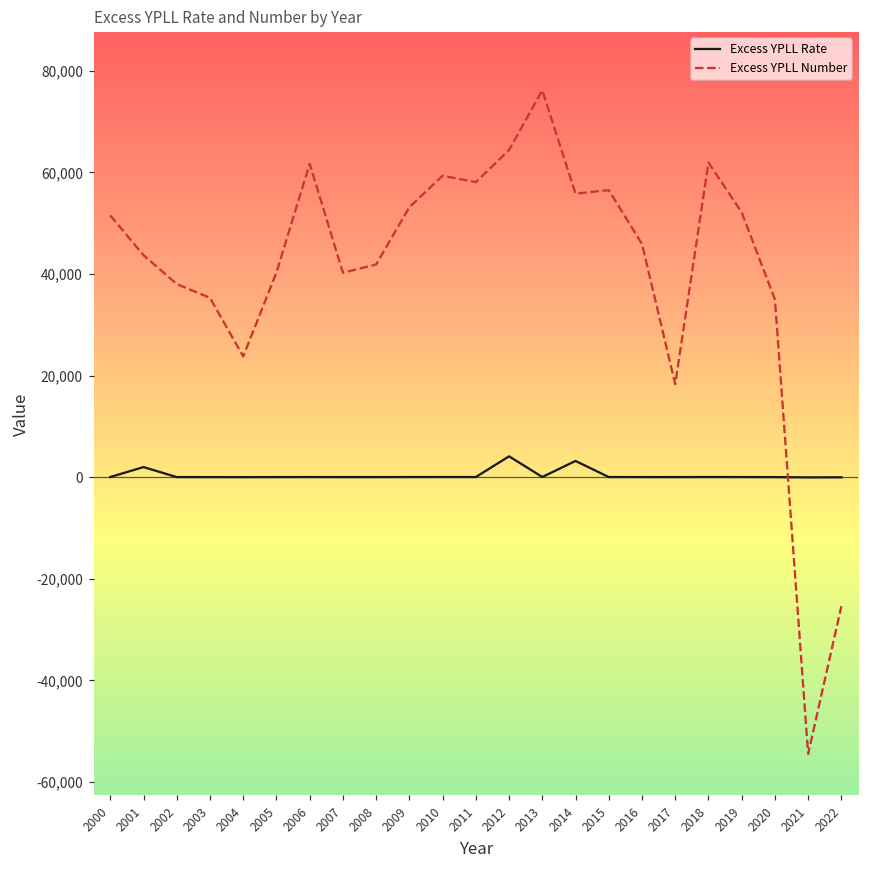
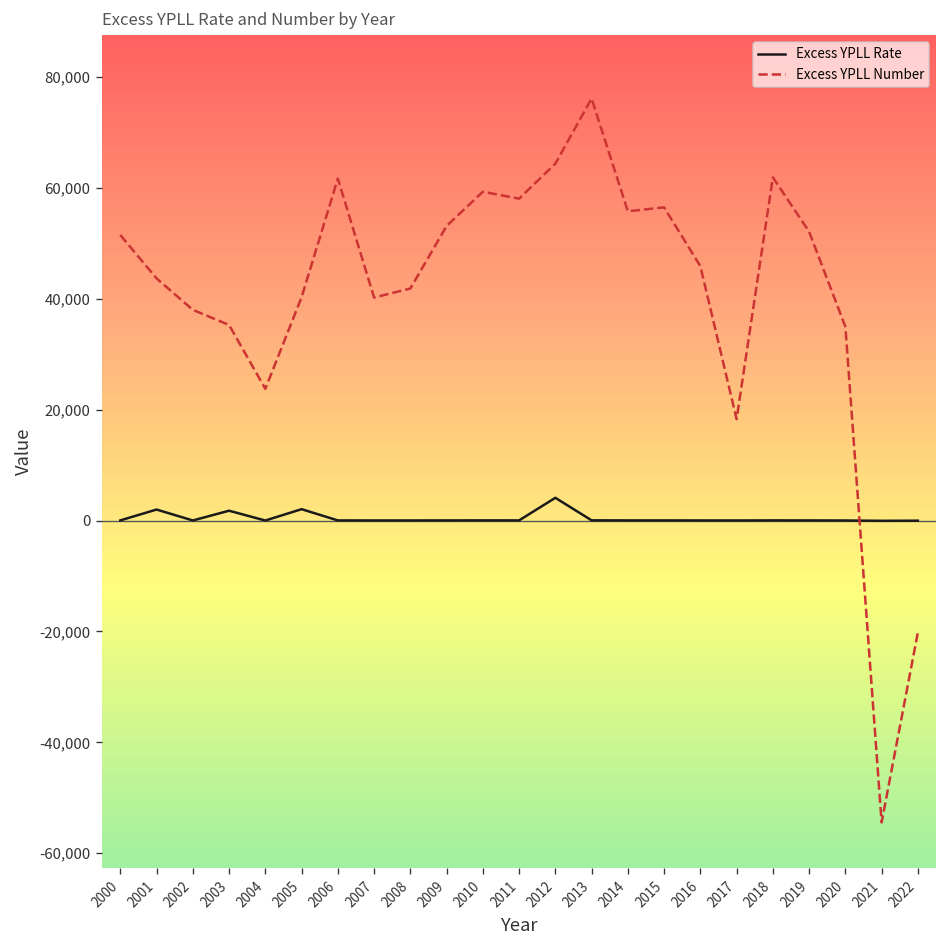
Excess YPLL Rate, 2003: 0 -> 2,000
Excess YPLL Rate, 2005: 0 -> 2,000
Excess YPLL Rate, 2014: 3,000 -> 0
Excess YPLL Number, 2022: -25,000 -> -20,000
